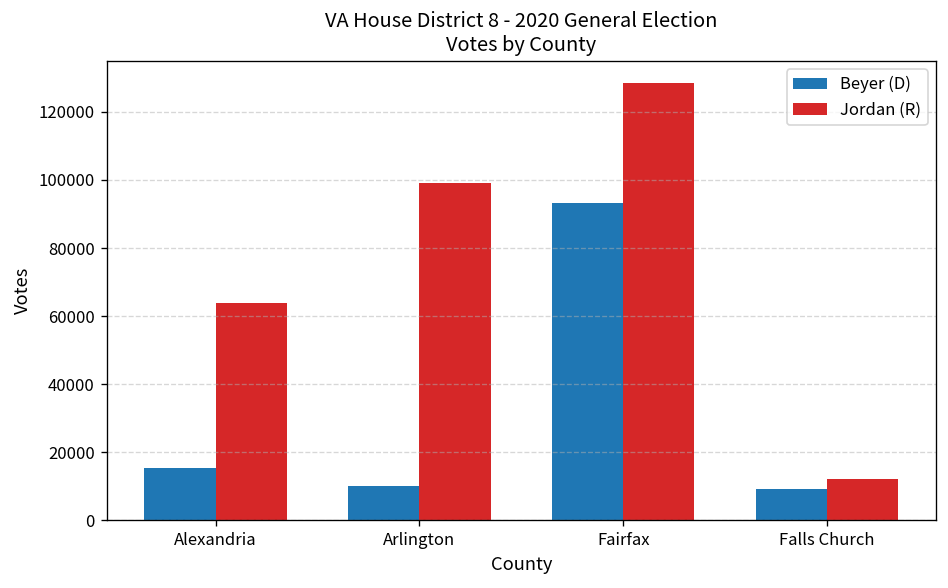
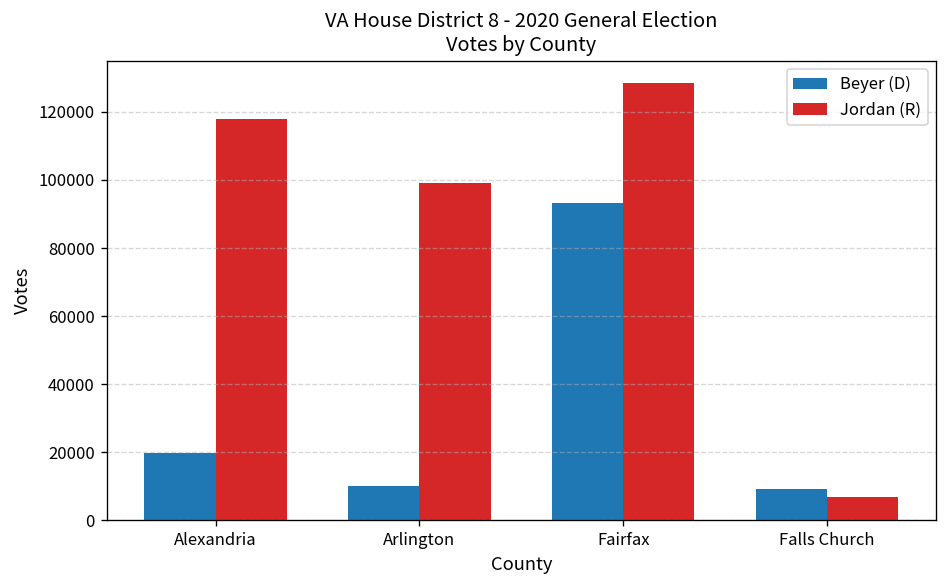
Beyer (D), Alexandria: 15000 -> 20000
Jordan (R), Alexandria: 64000 -> 118000
Jordan (R), Falls Church: 12000 -> 7000
